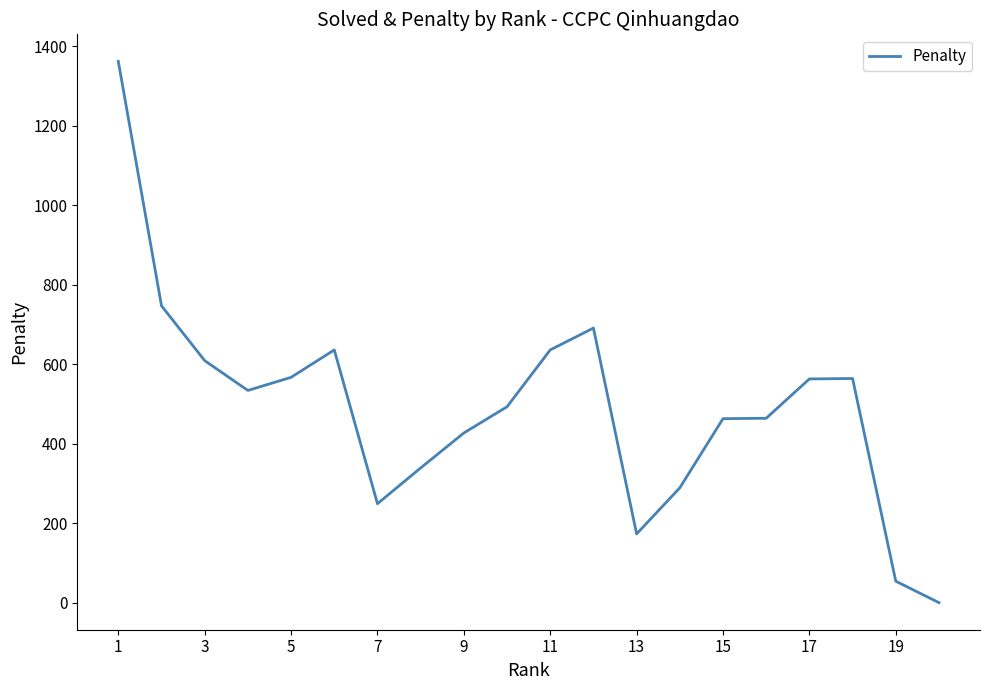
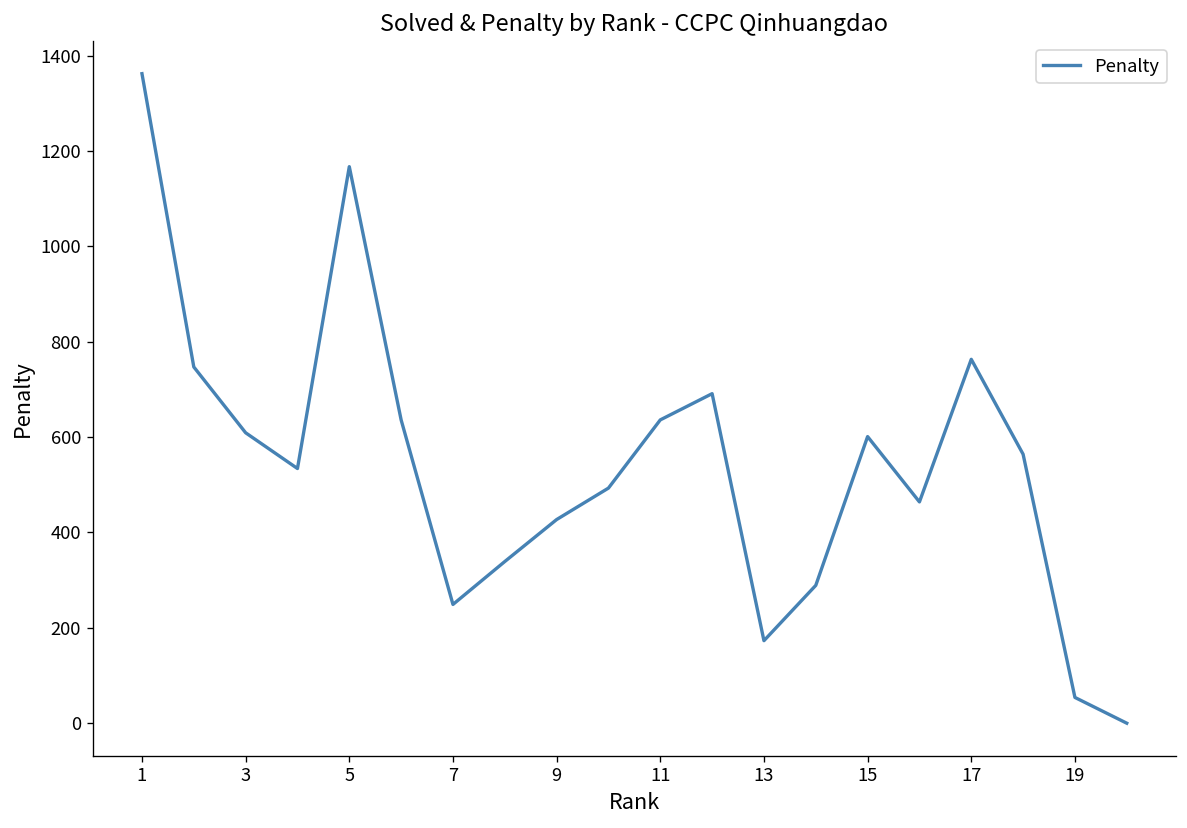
5: 570 -> 1170
15: 460 -> 600
17: 560 -> 760
